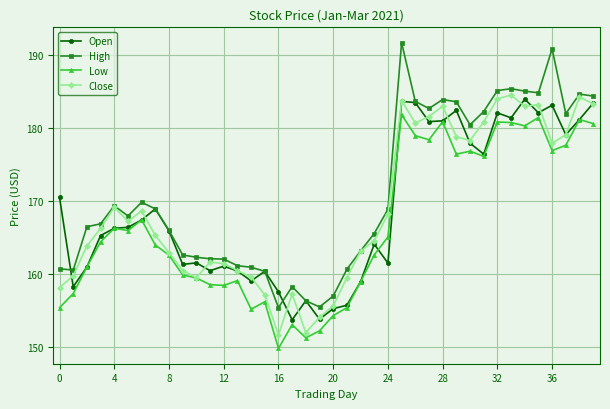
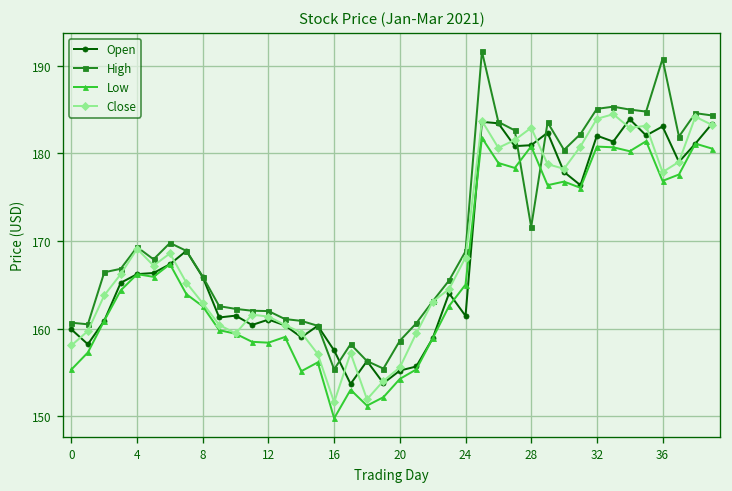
Open, 0: 170 -> 160
High, 20: 157 -> 159
High, 28: 184 -> 172
